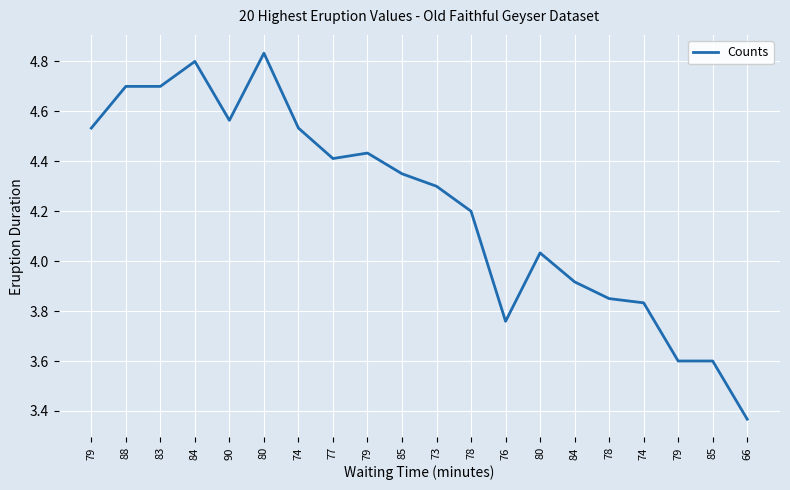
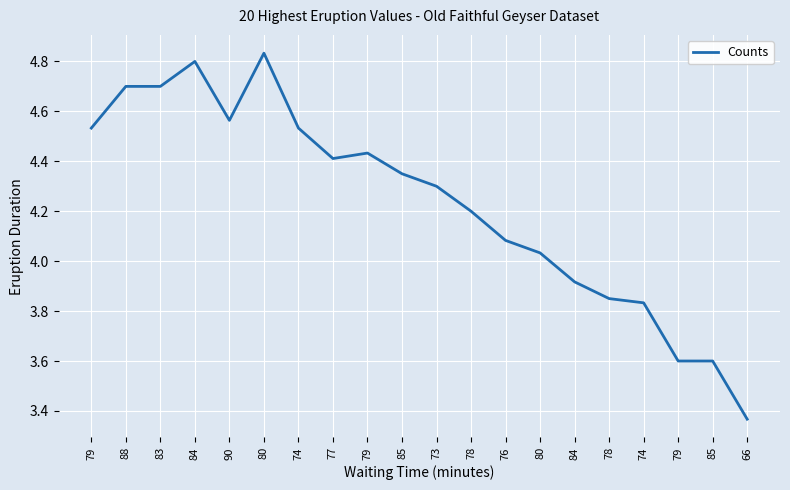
76: 3.76 -> 4.08
